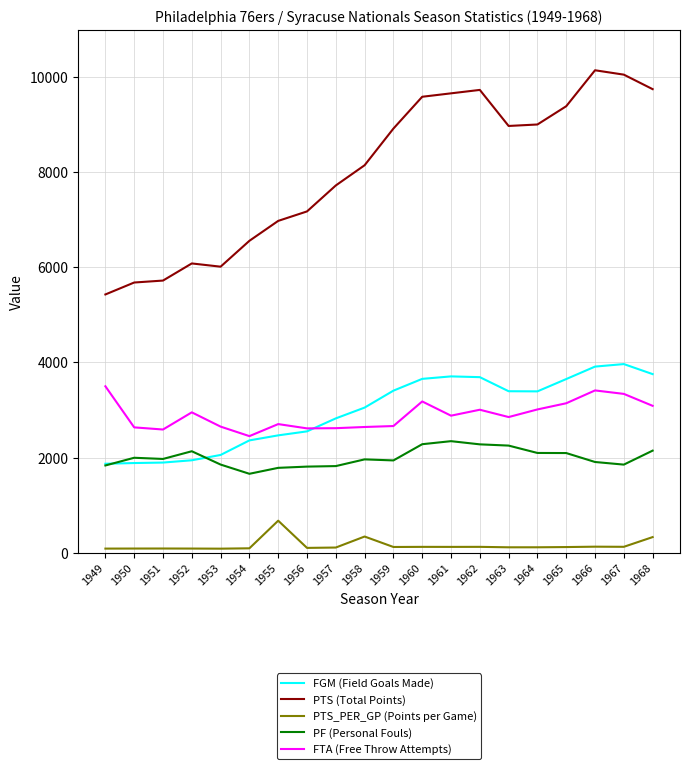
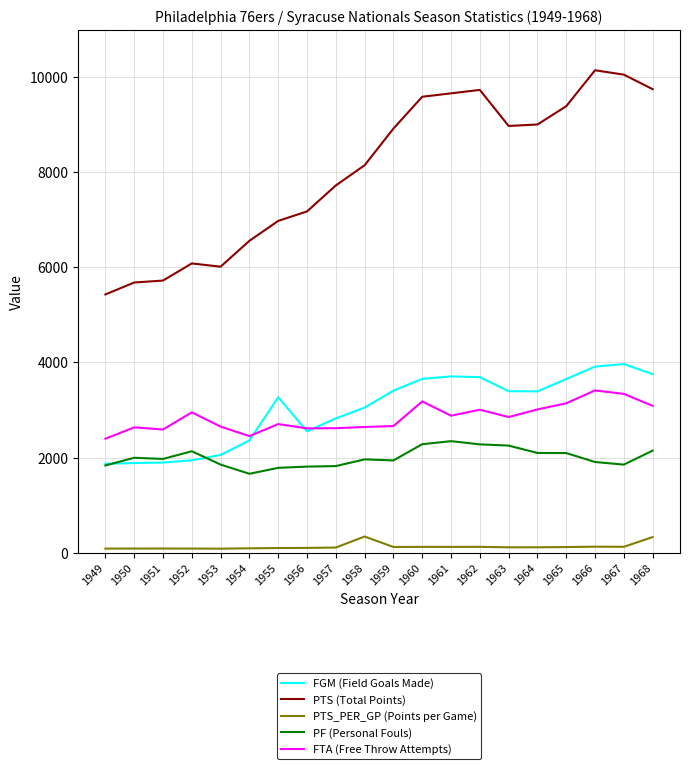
FTA (Free Throw Attempts), 1949: 3500 -> 2400
FGM (Field Goals Made), 1955: 2500 -> 3300
PTS_PER_GP (Points per Game), 1955: 700 -> 100
